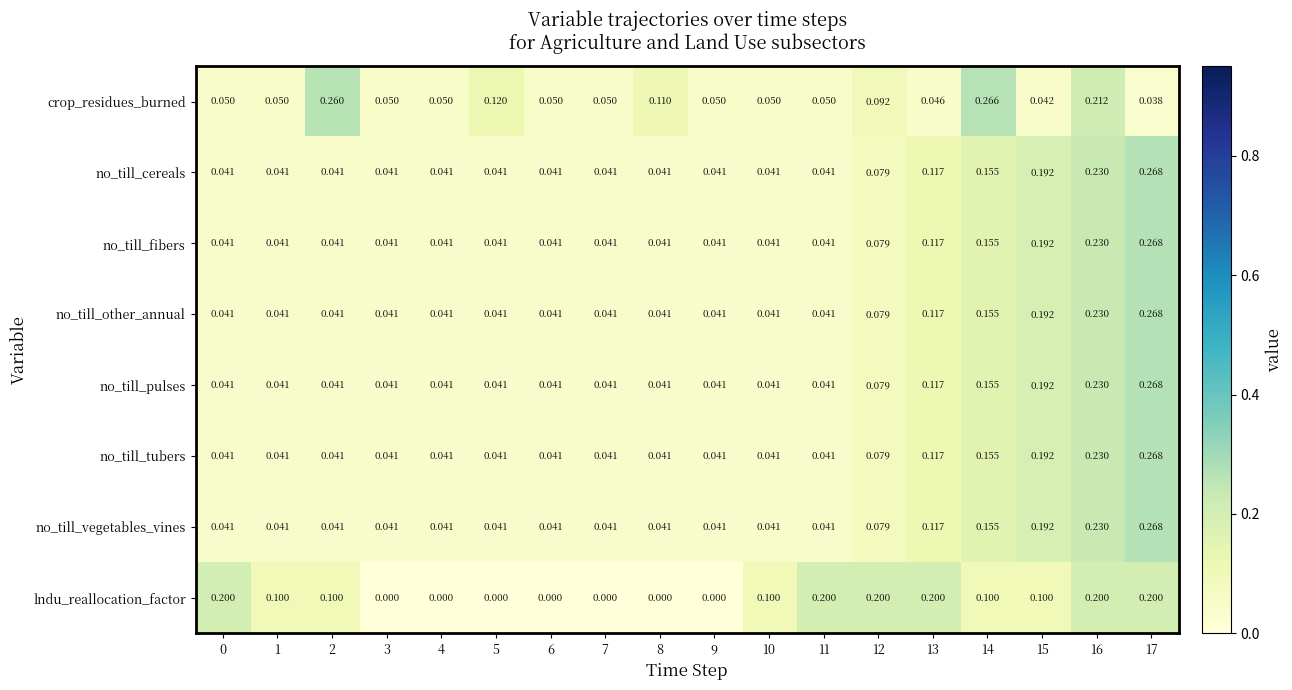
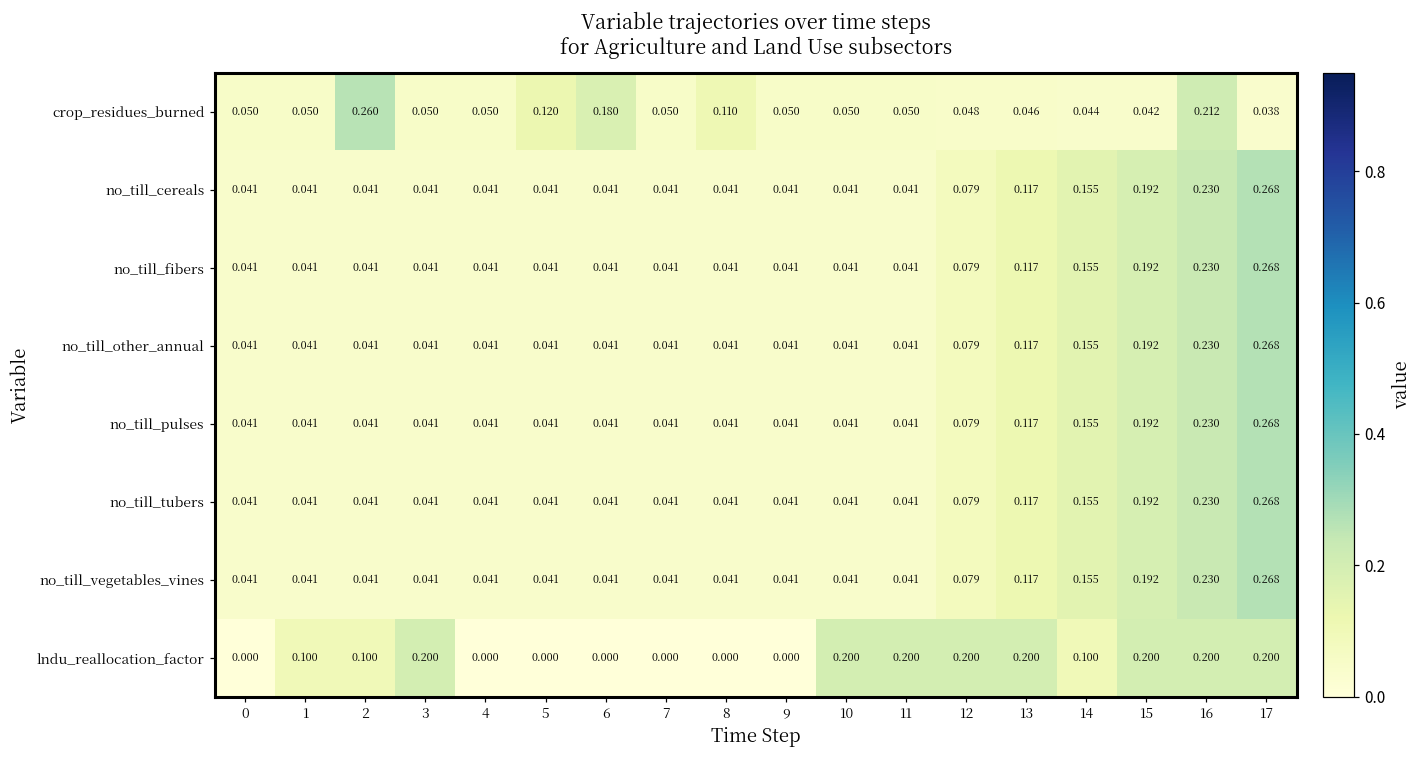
crop_residues_burned, 6: 0.050 -> 0.180
crop_residues_burned, 12: 0.092 -> 0.048
crop_residues_burned, 14: 0.266 -> 0.044
lndu_reallocation_factor, 0: 0.200 -> 0.000
lndu_reallocation_factor, 3: 0.000 -> 0.200
lndu_reallocation_factor, 10: 0.100 -> 0.200
lndu_reallocation_factor, 15: 0.100 -> 0.200
